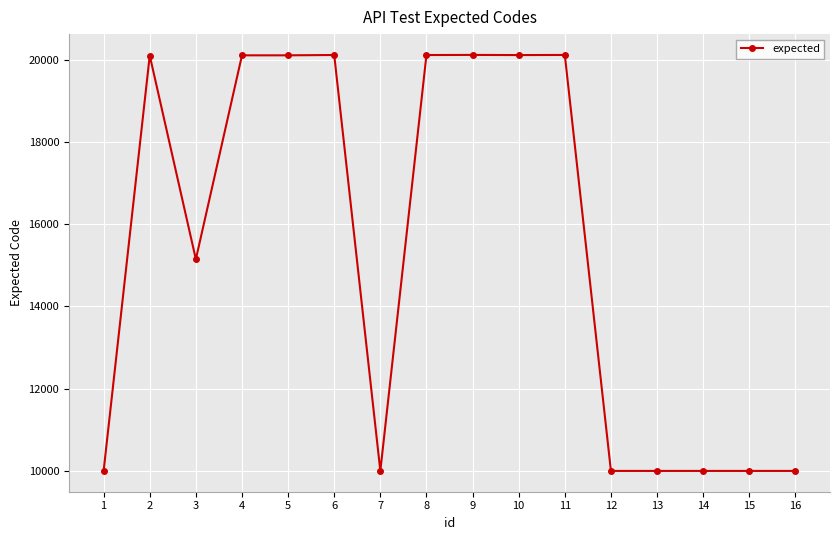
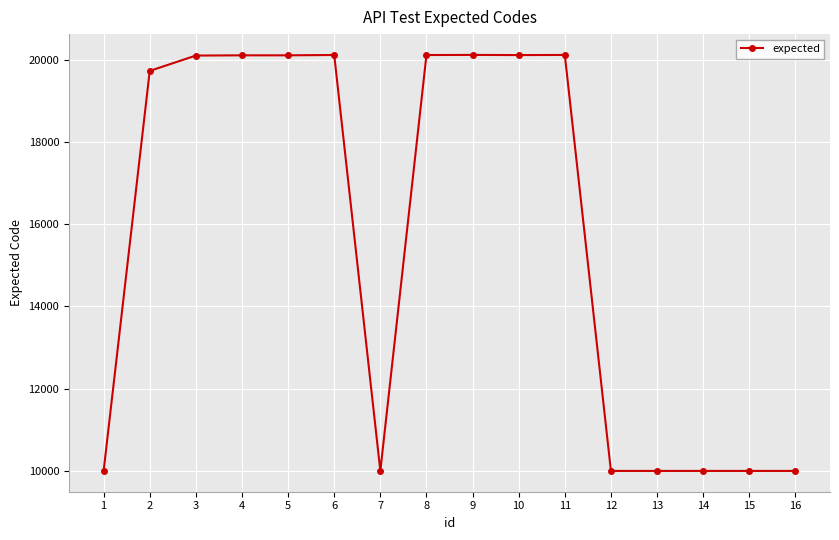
2: 20100 -> 19700
3: 15100 -> 20100
